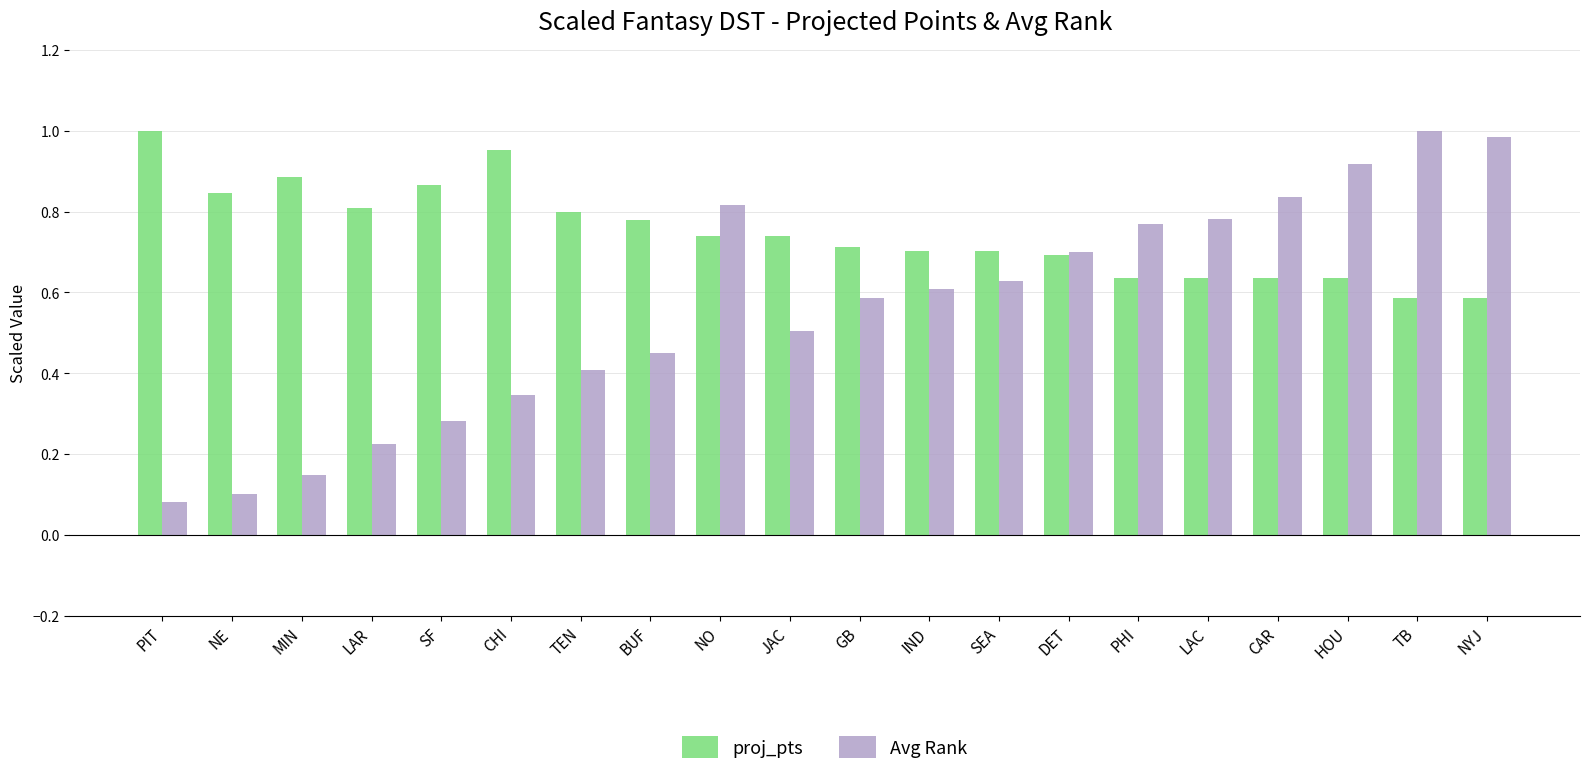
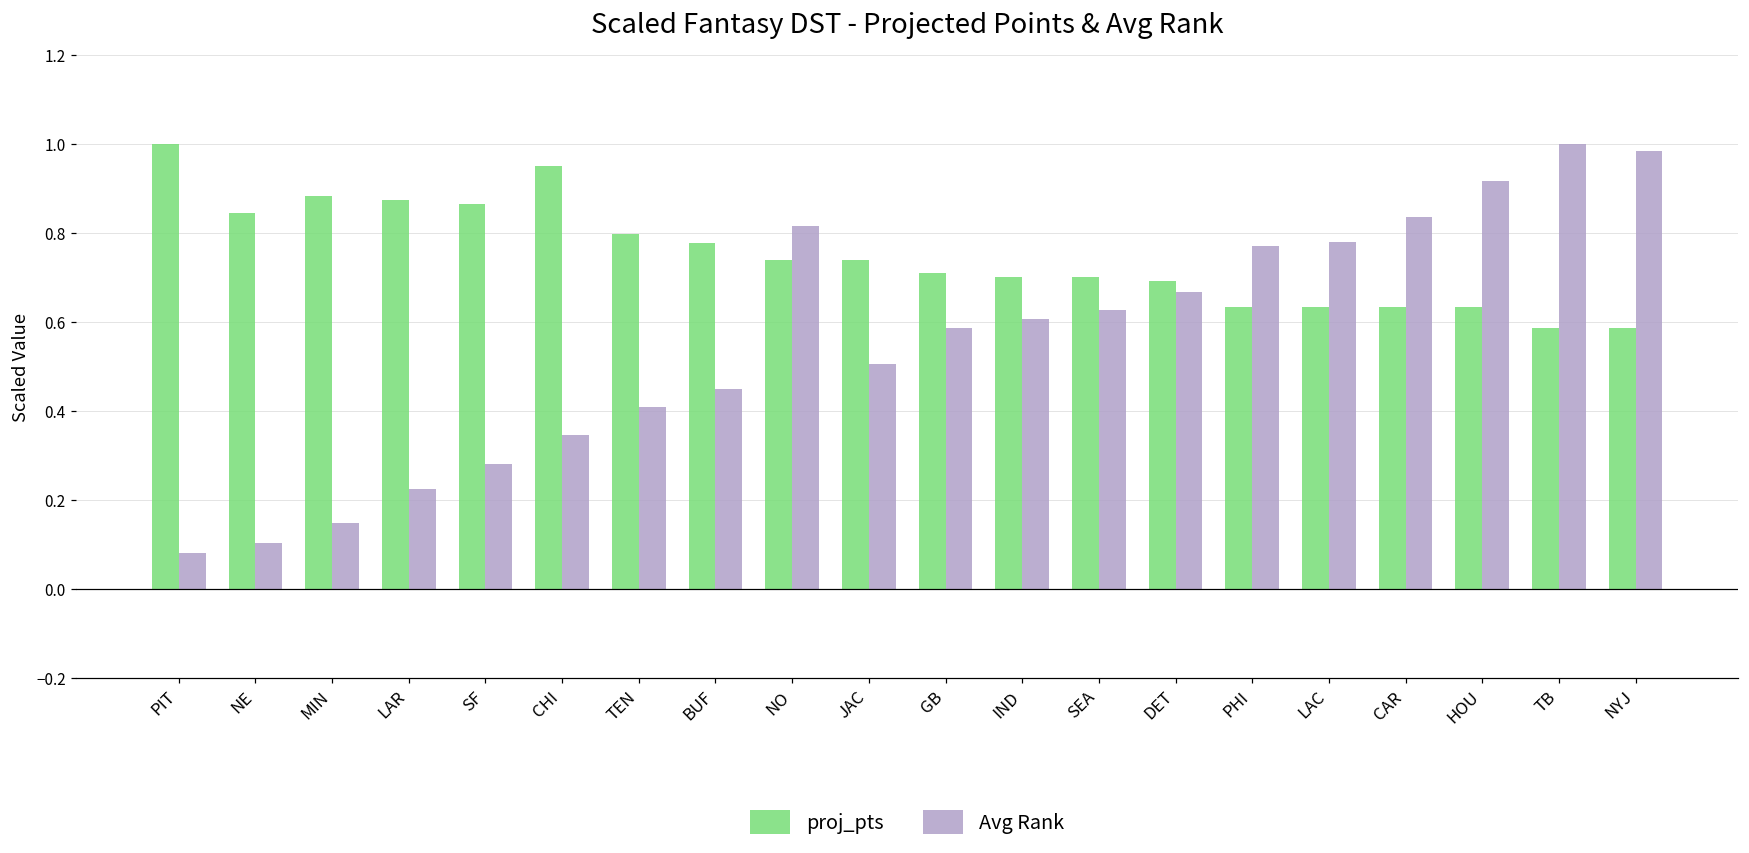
proj_pts, LAR: 0.81 -> 0.87
Avg Rank, DET: 0.70 -> 0.67
